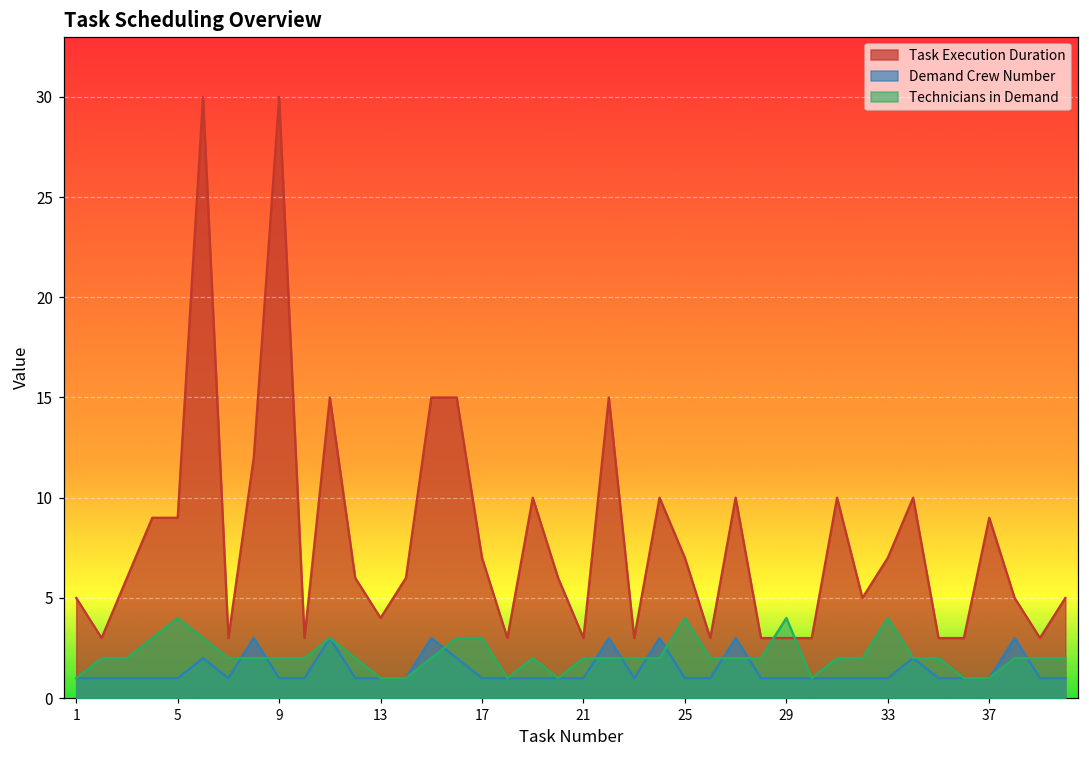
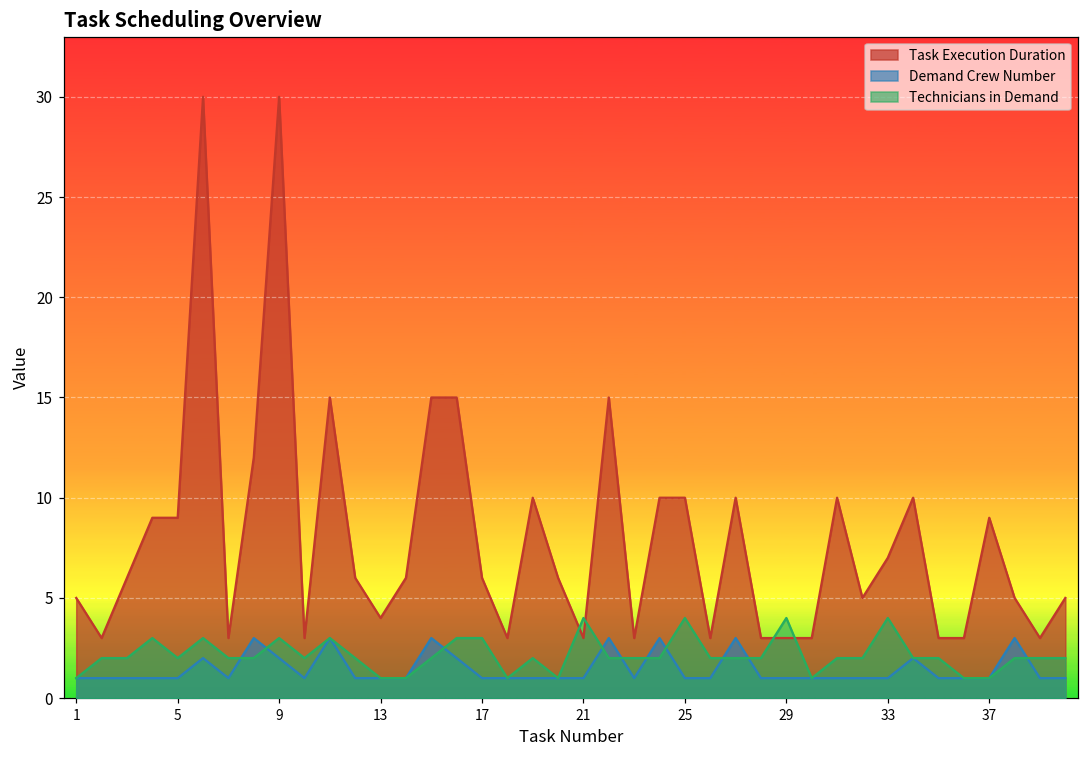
Technicians in Demand, 5: 4 -> 2
Demand Crew Number, 9: 1 -> 2
Technicians in Demand, 9: 2 -> 3
Task Execution Duration, 17: 7 -> 6
Technicians in Demand, 21: 2 -> 4
Task Execution Duration, 25: 7 -> 10
